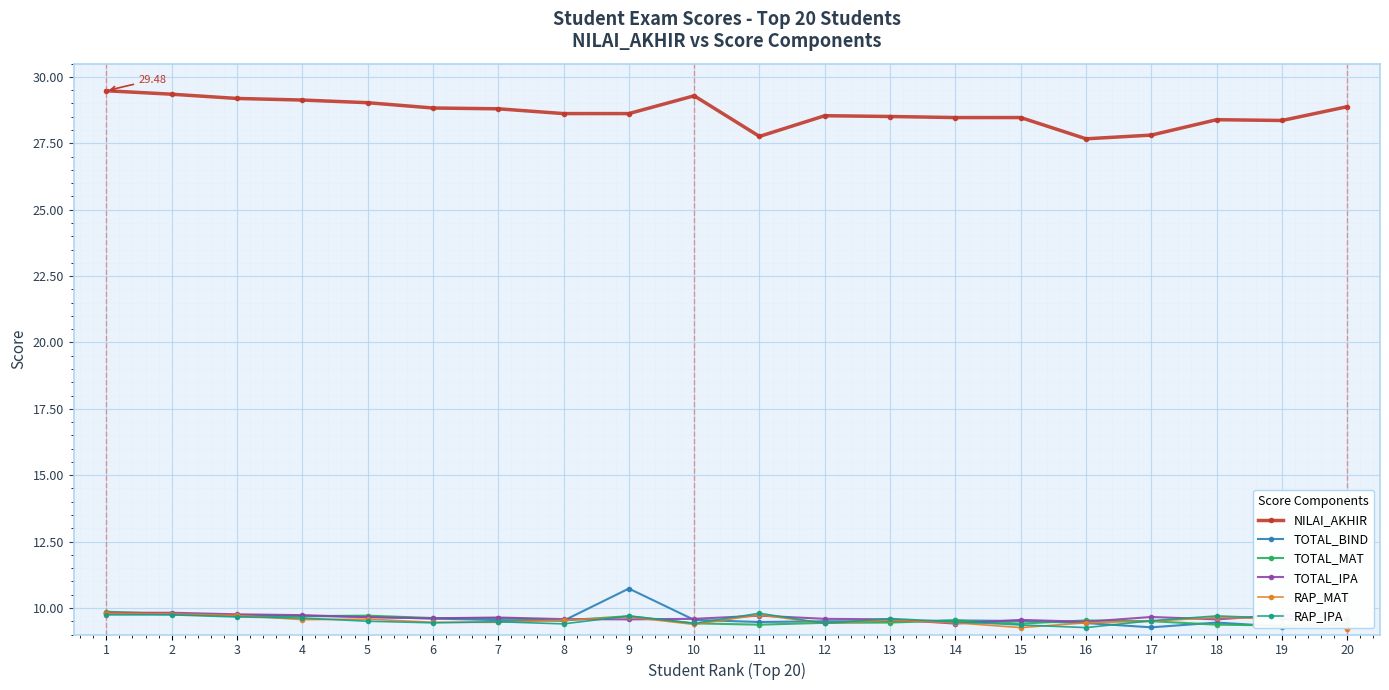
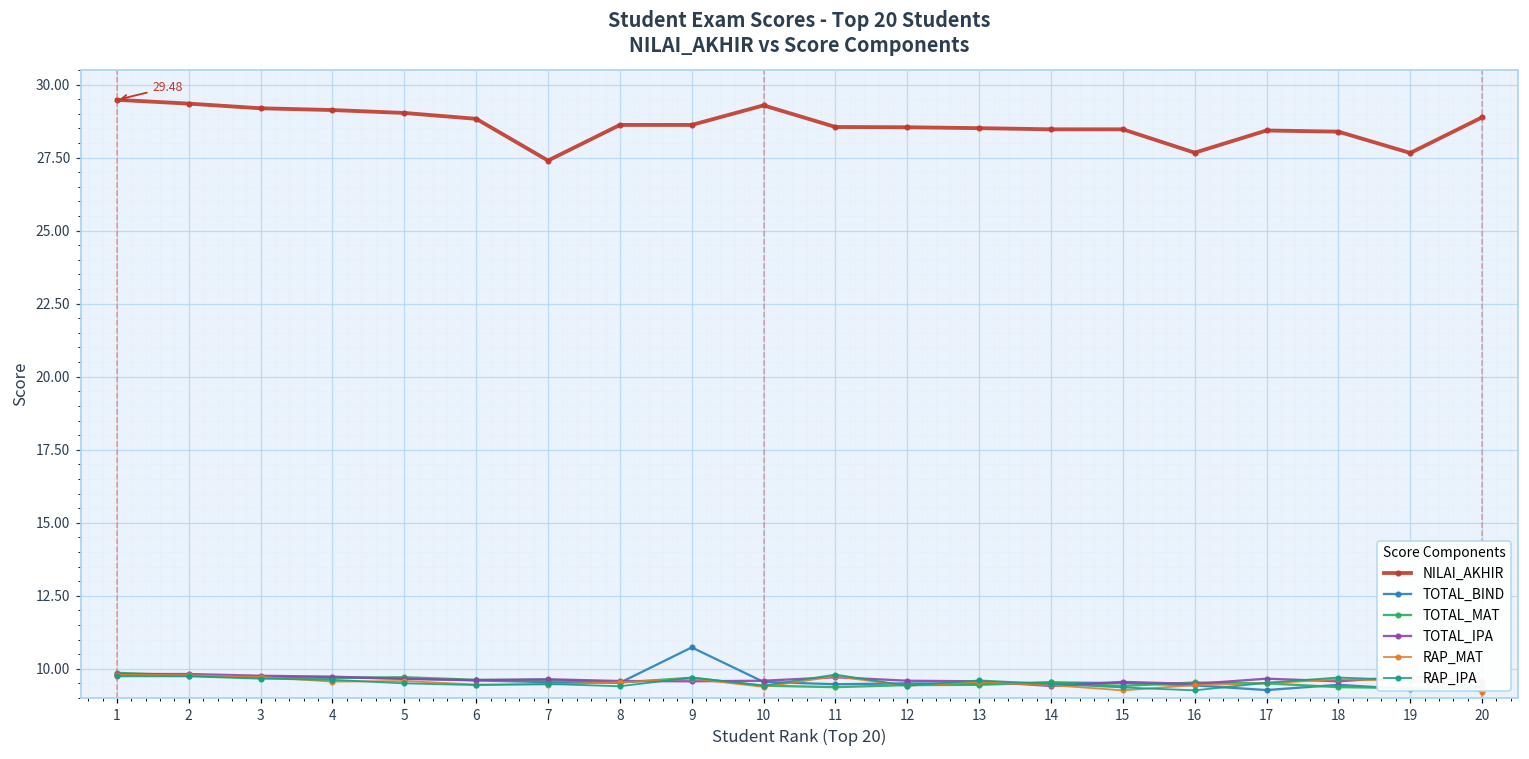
NILAI_AKHIR, 7: 28.8 -> 27.4
NILAI_AKHIR, 11: 27.8 -> 28.6
NILAI_AKHIR, 17: 27.8 -> 28.4
NILAI_AKHIR, 19: 28.4 -> 27.7
